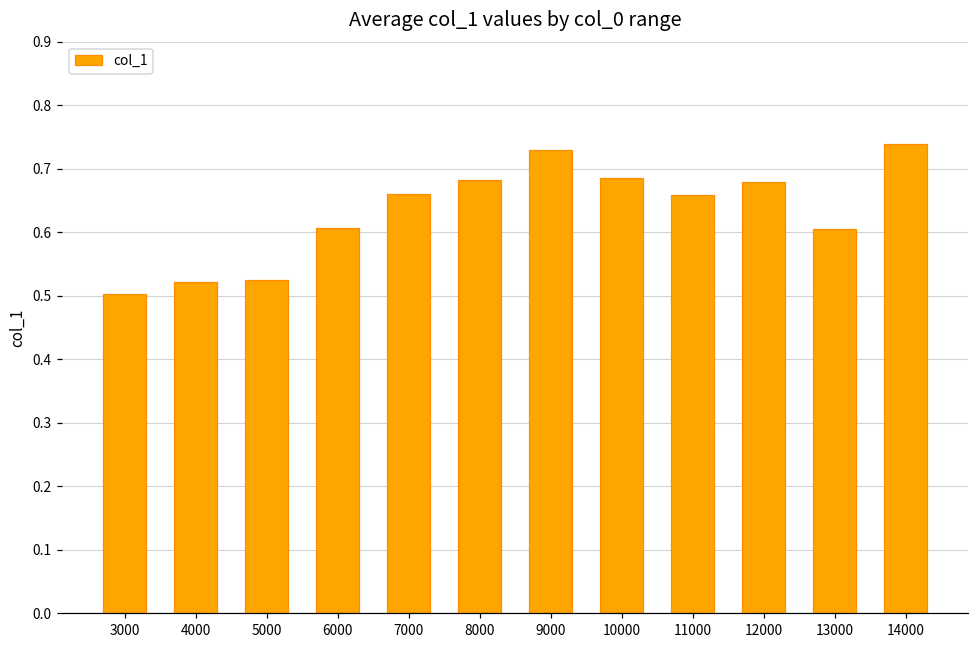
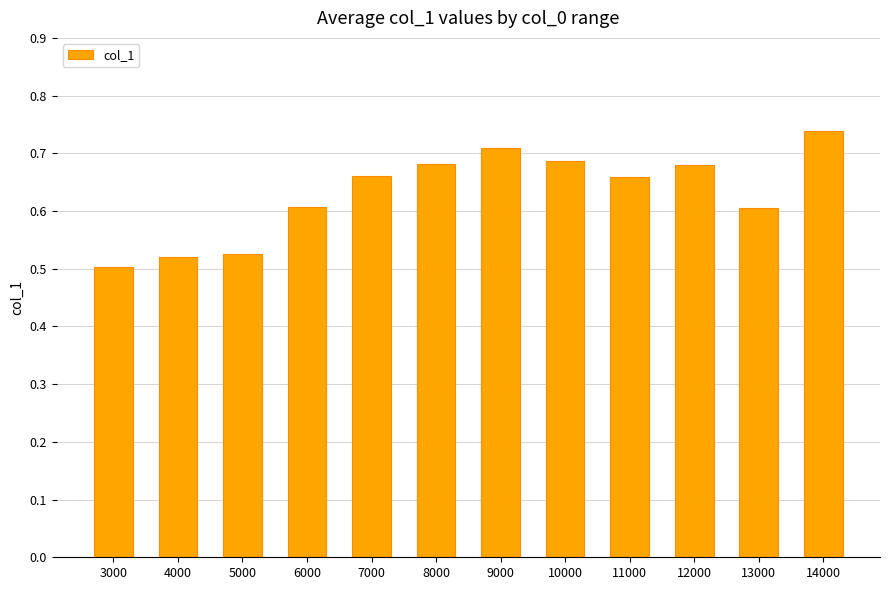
9000: 0.73 -> 0.71
